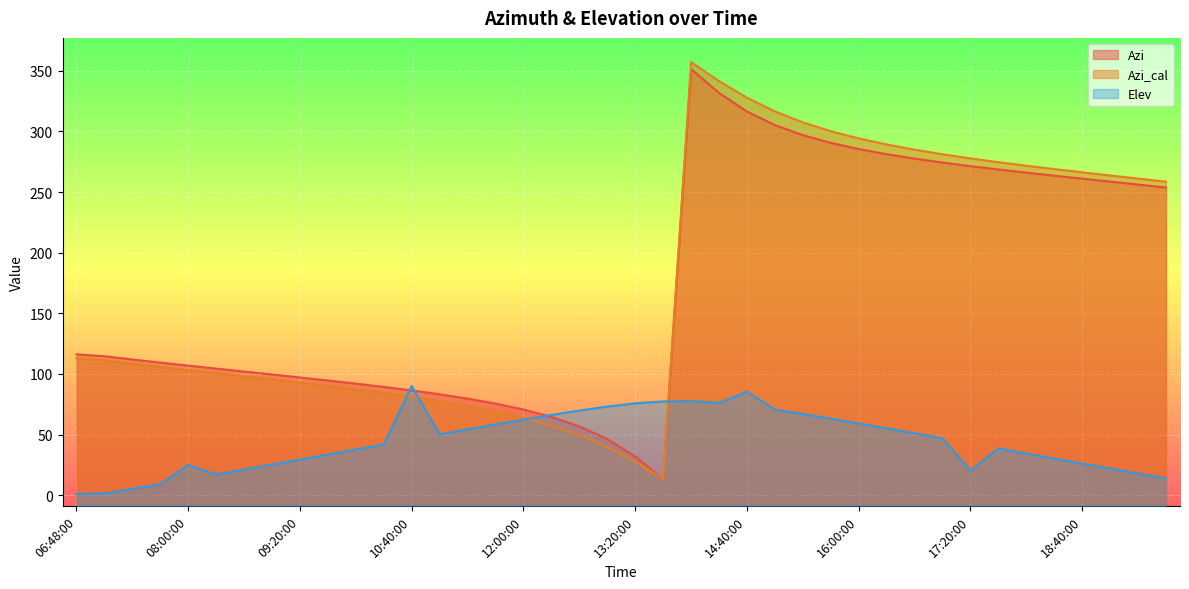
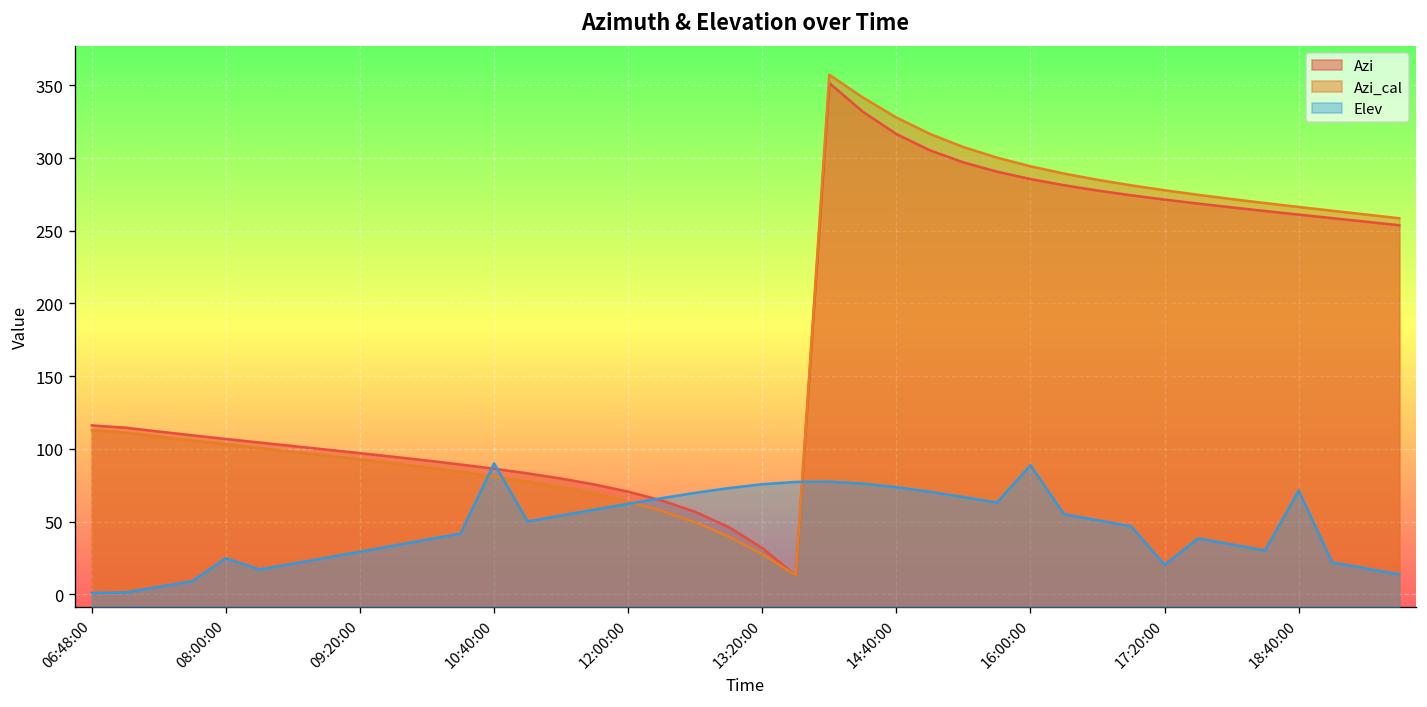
Elev, 14:40:00: 85 -> 74
Elev, 16:00:00: 59 -> 89
Elev, 18:40:00: 26 -> 71
